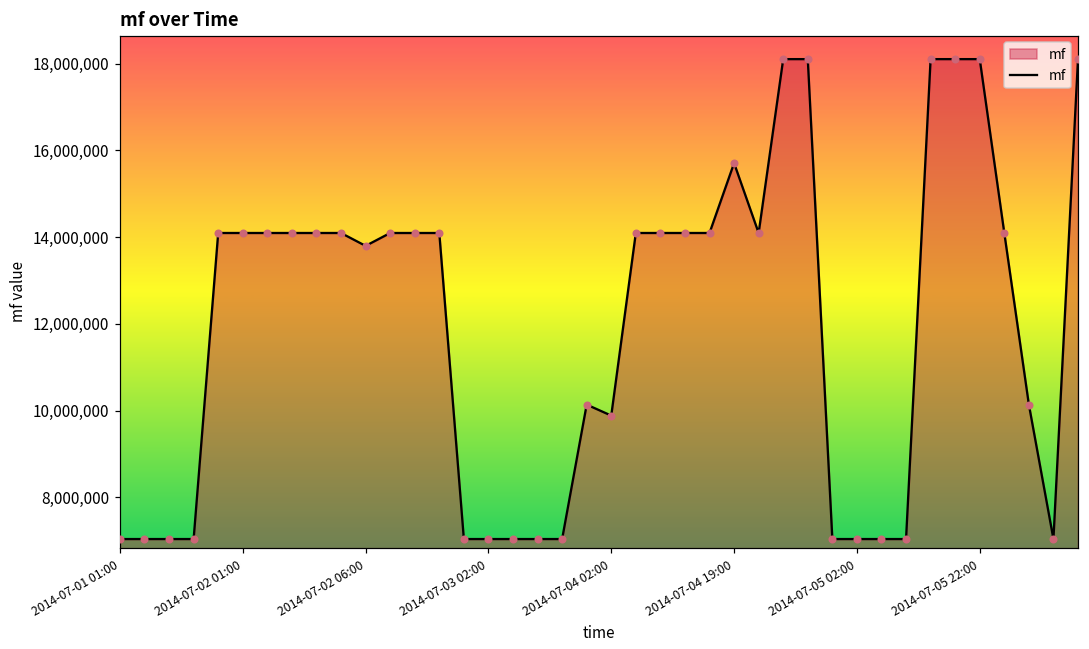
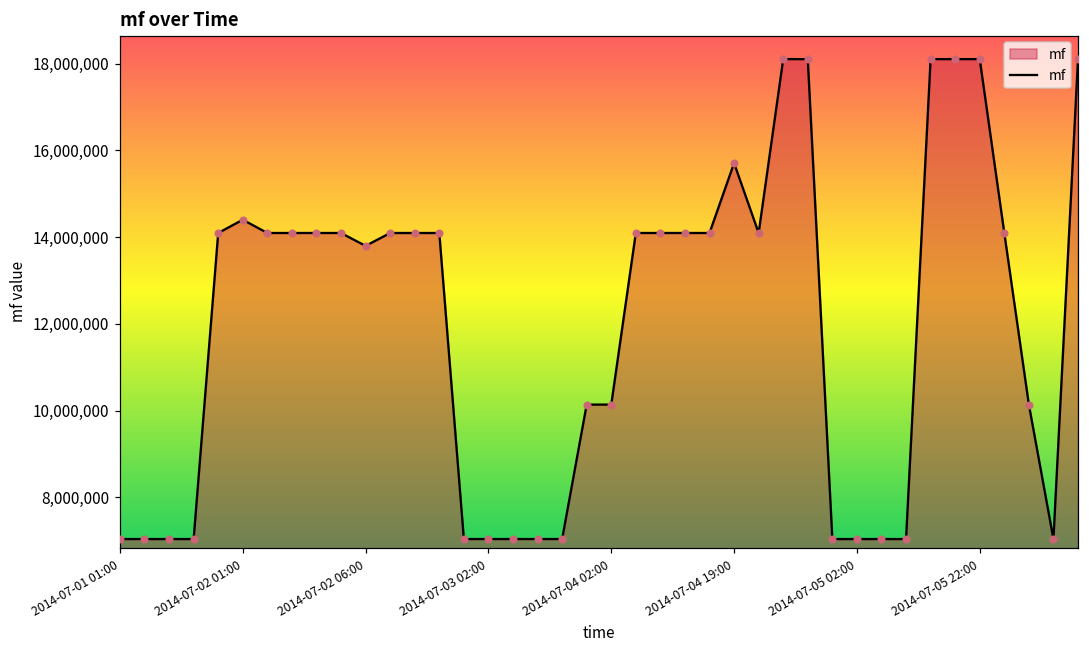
2014-07-02 01:00: 14,100,000 -> 14,400,000
2014-07-04 02:00: 9,900,000 -> 10,100,000
